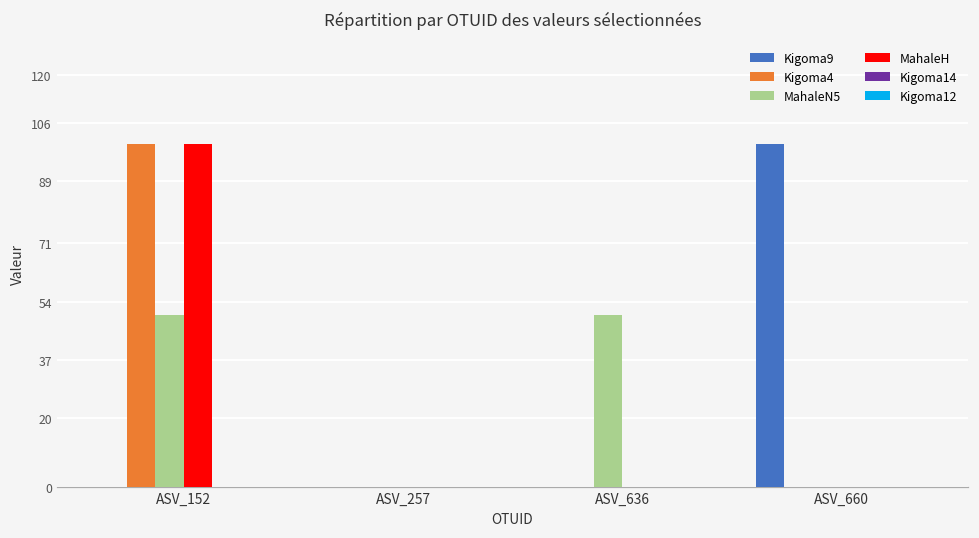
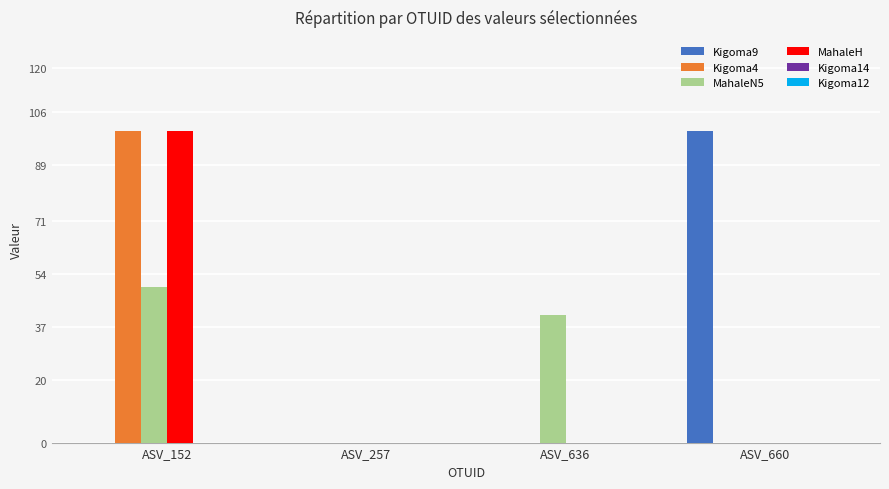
MahaleN5, ASV_636: 50 -> 41
